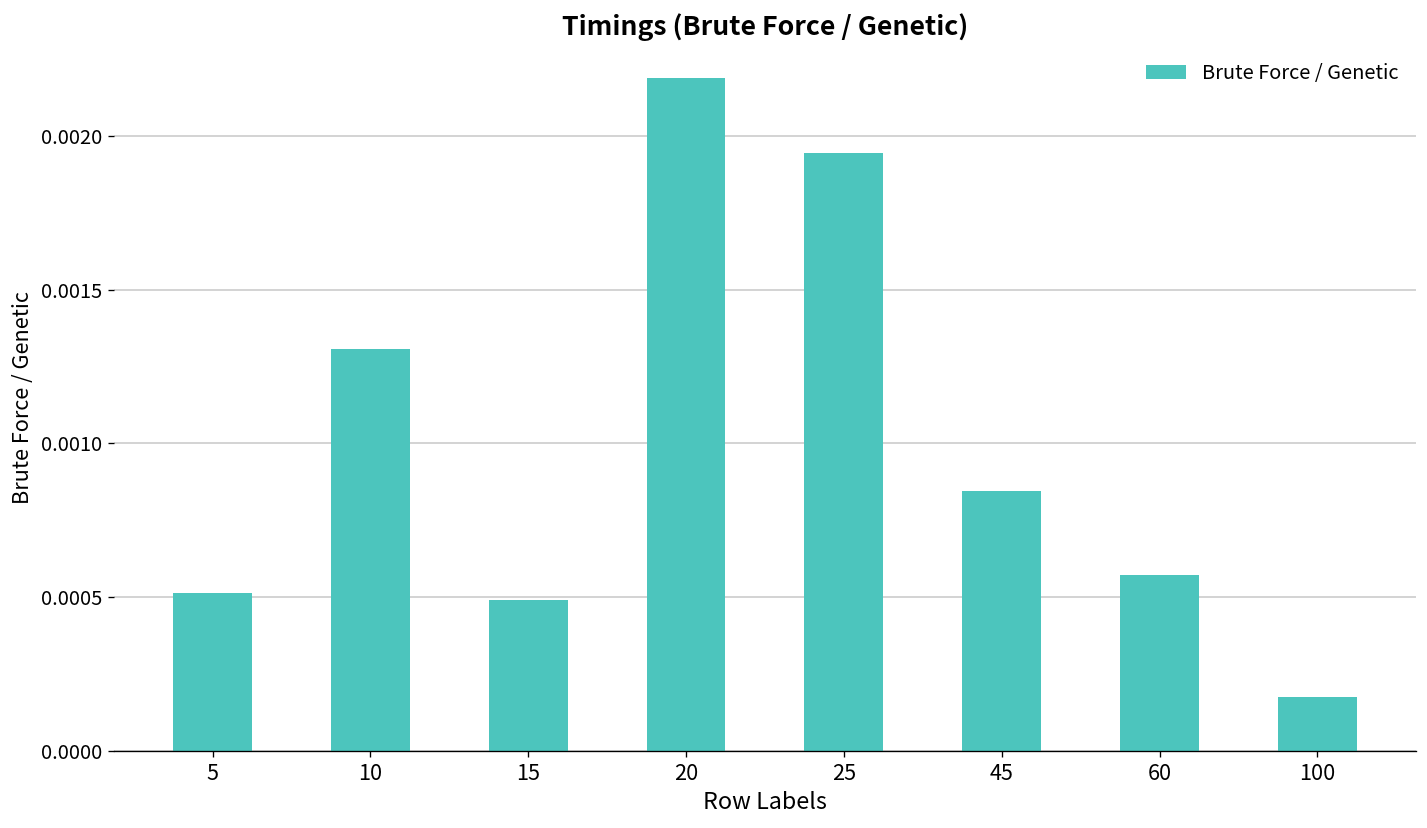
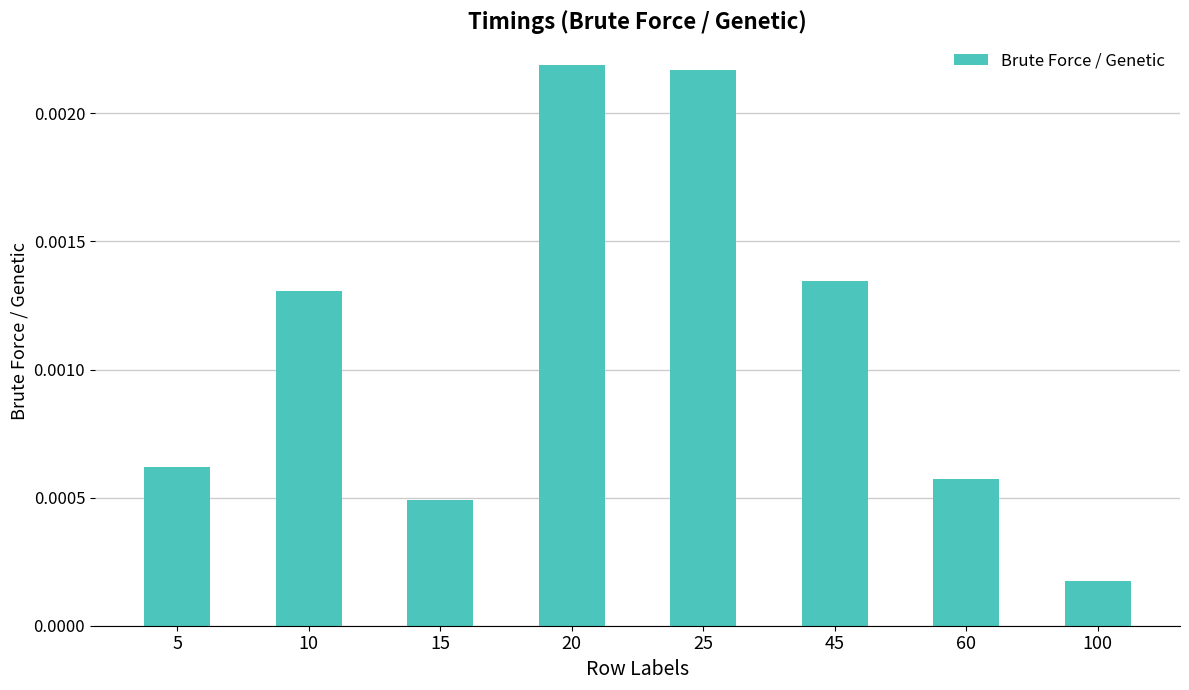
5: 0.00051 -> 0.00062
25: 0.00194 -> 0.00217
45: 0.00085 -> 0.00134
